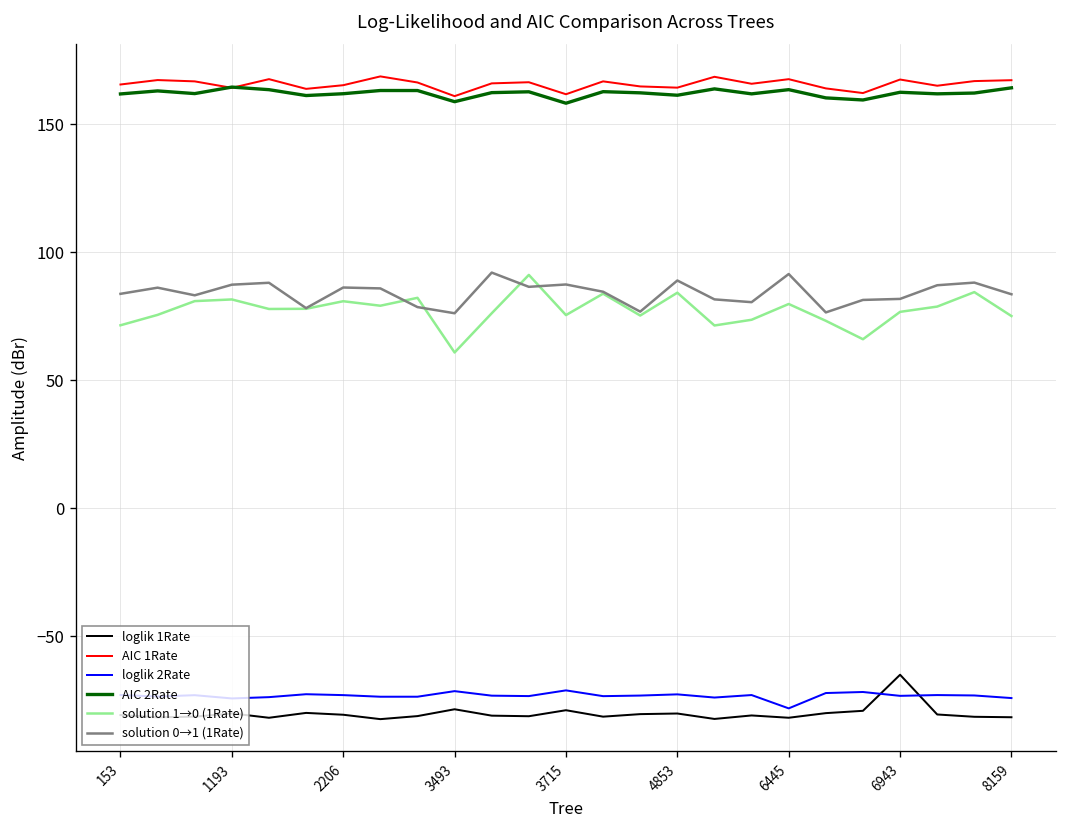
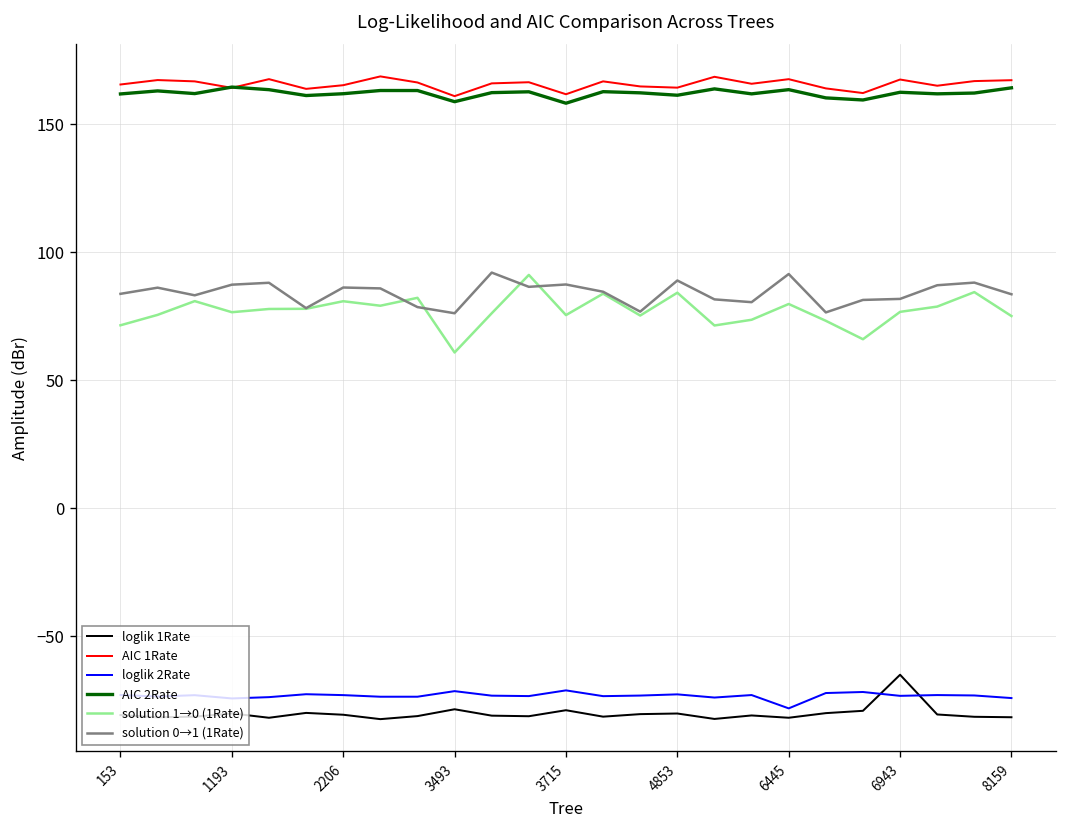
solution 1→0 (1Rate), 1193: 82 -> 77
